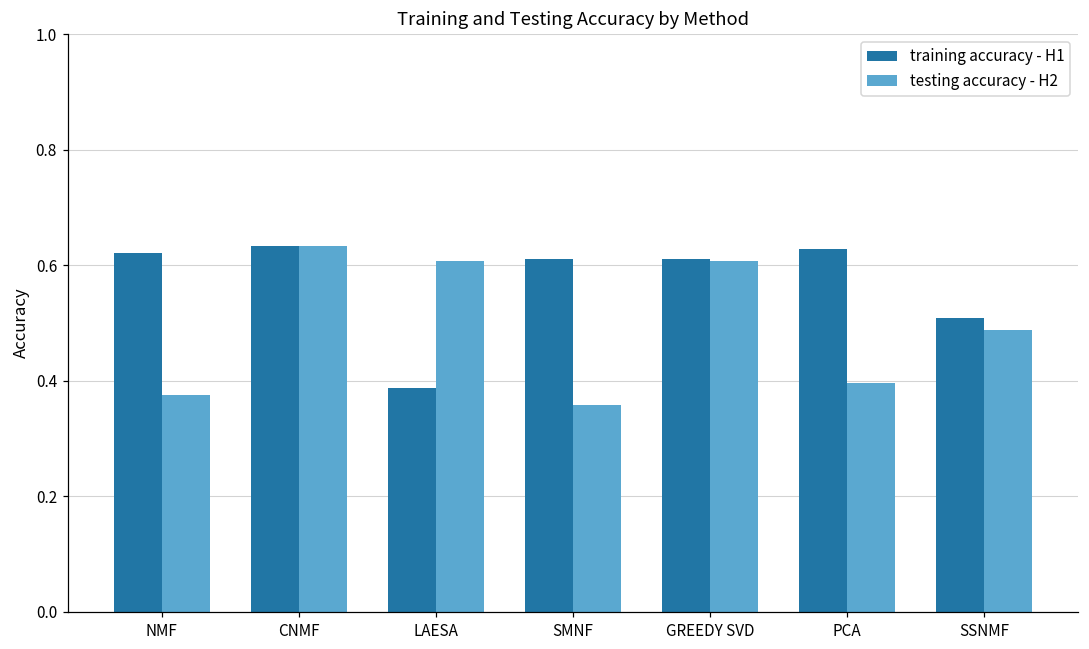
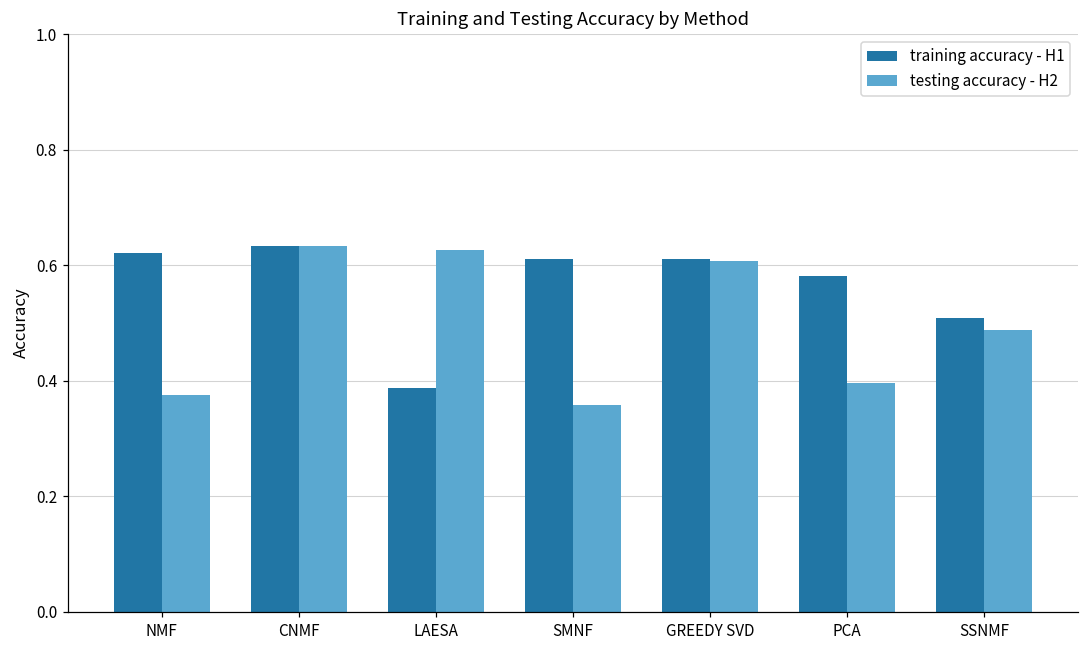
testing accuracy - H2, LAESA: 0.61 -> 0.63
training accuracy - H1, PCA: 0.63 -> 0.58
